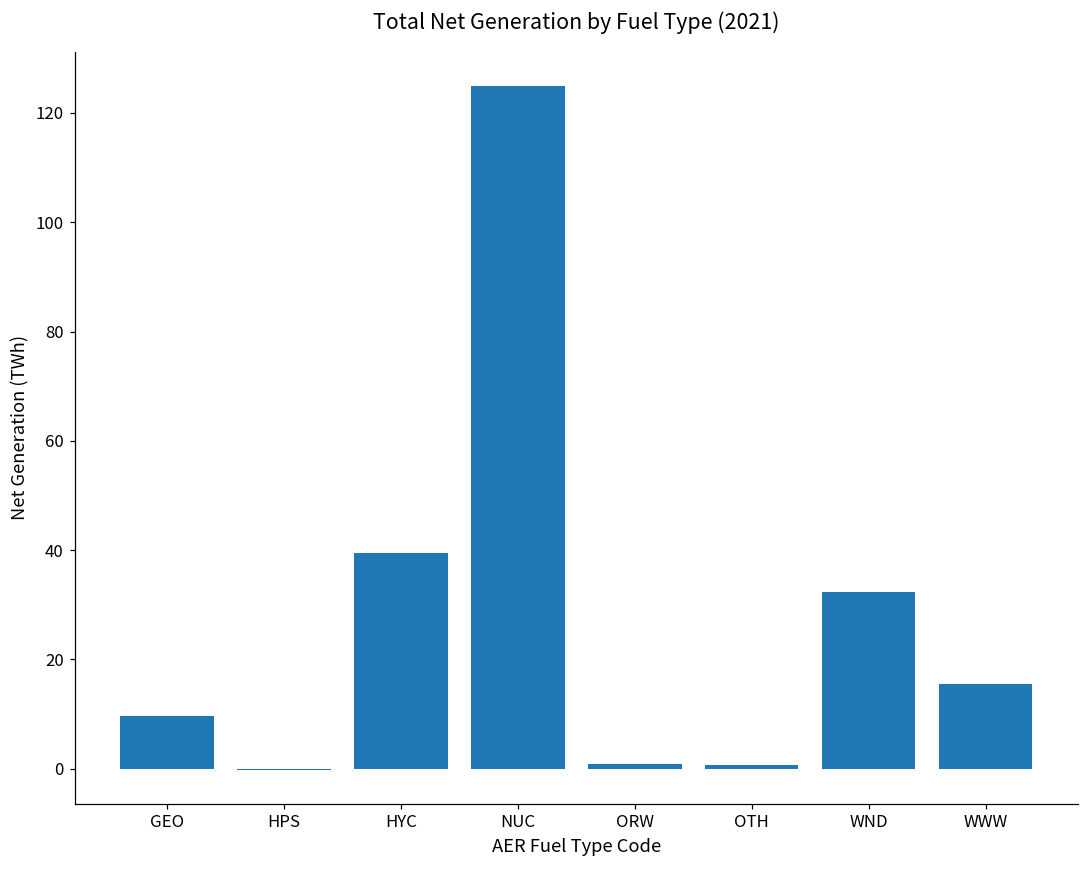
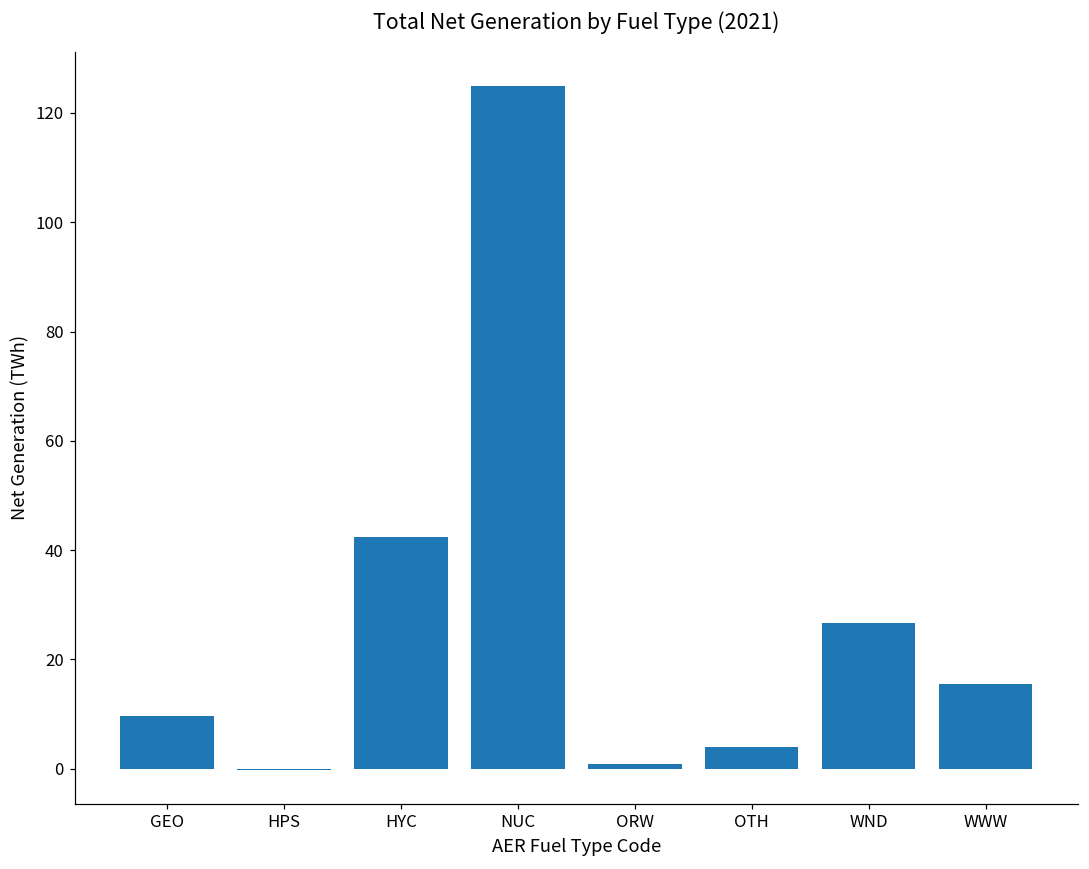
HYC: 39 -> 42
OTH: 1 -> 4
WND: 32 -> 27
